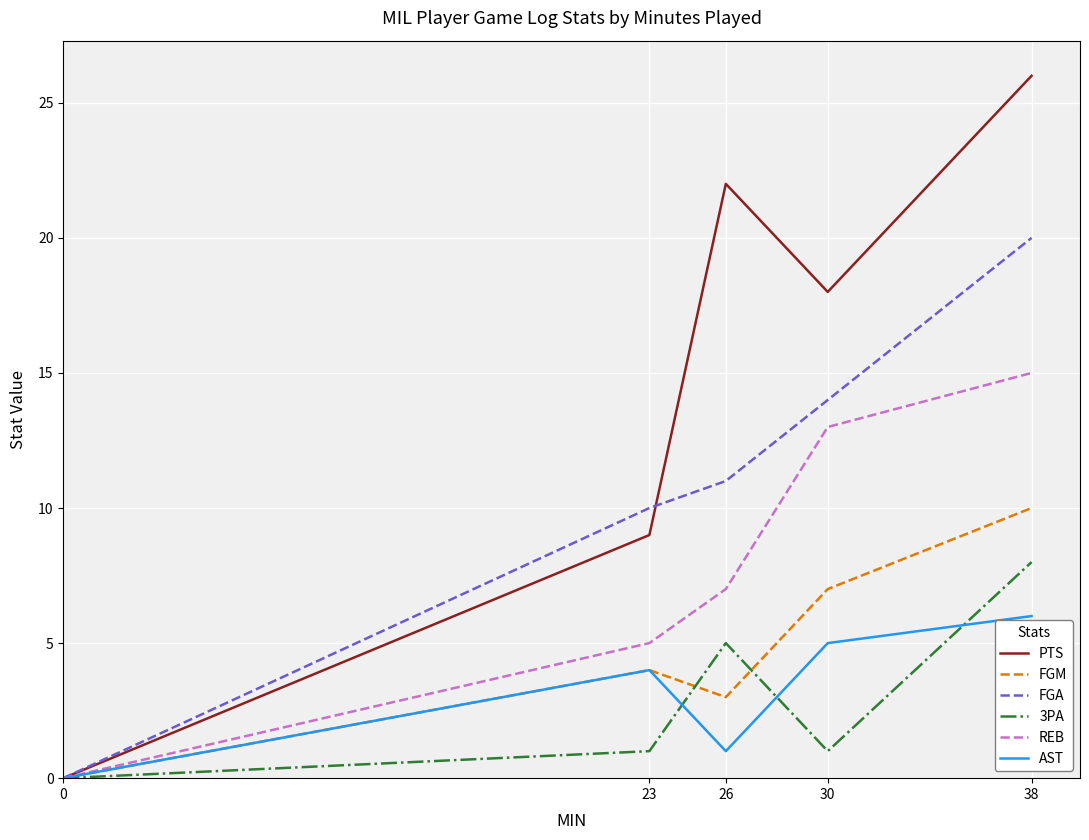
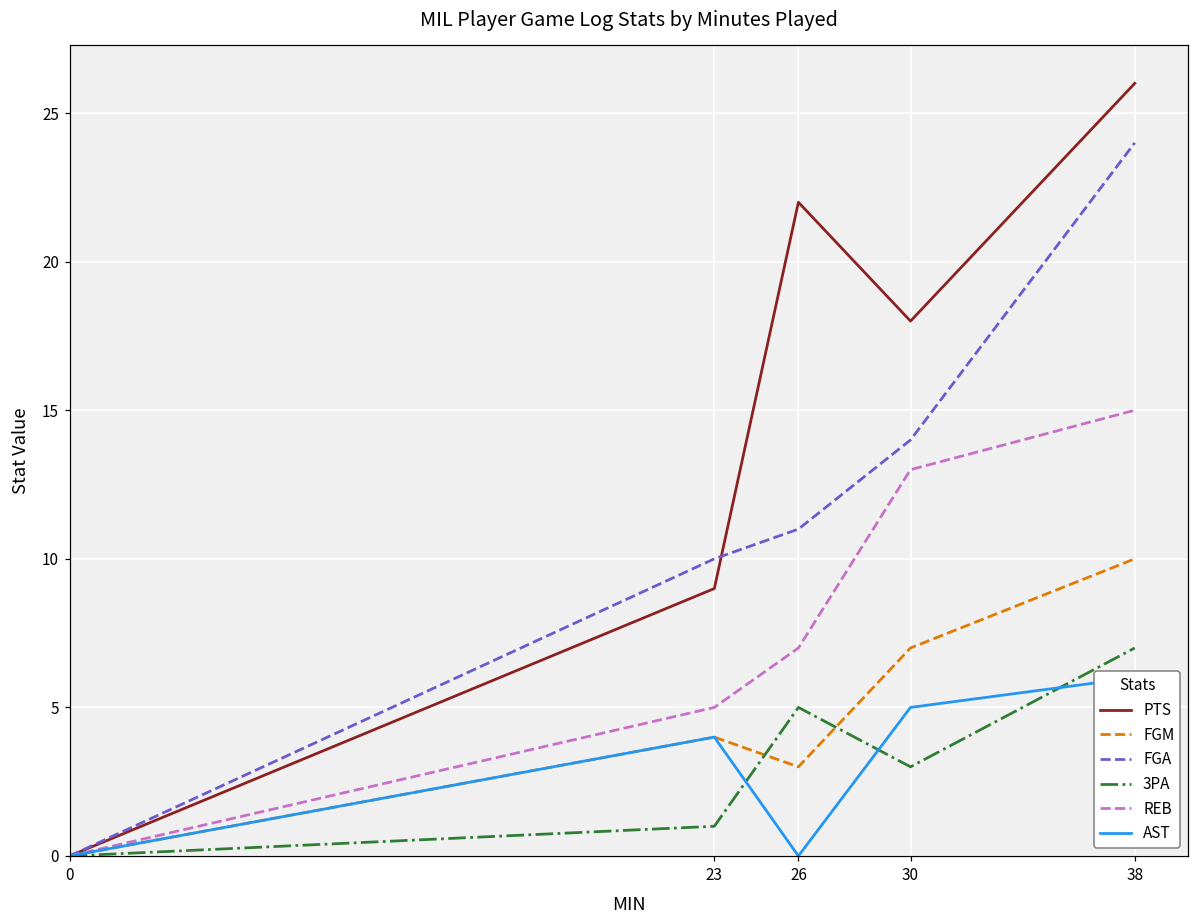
AST, 26: 1 -> 0
3PA, 30: 1 -> 3
FGA, 38: 20 -> 24
3PA, 38: 8 -> 7
